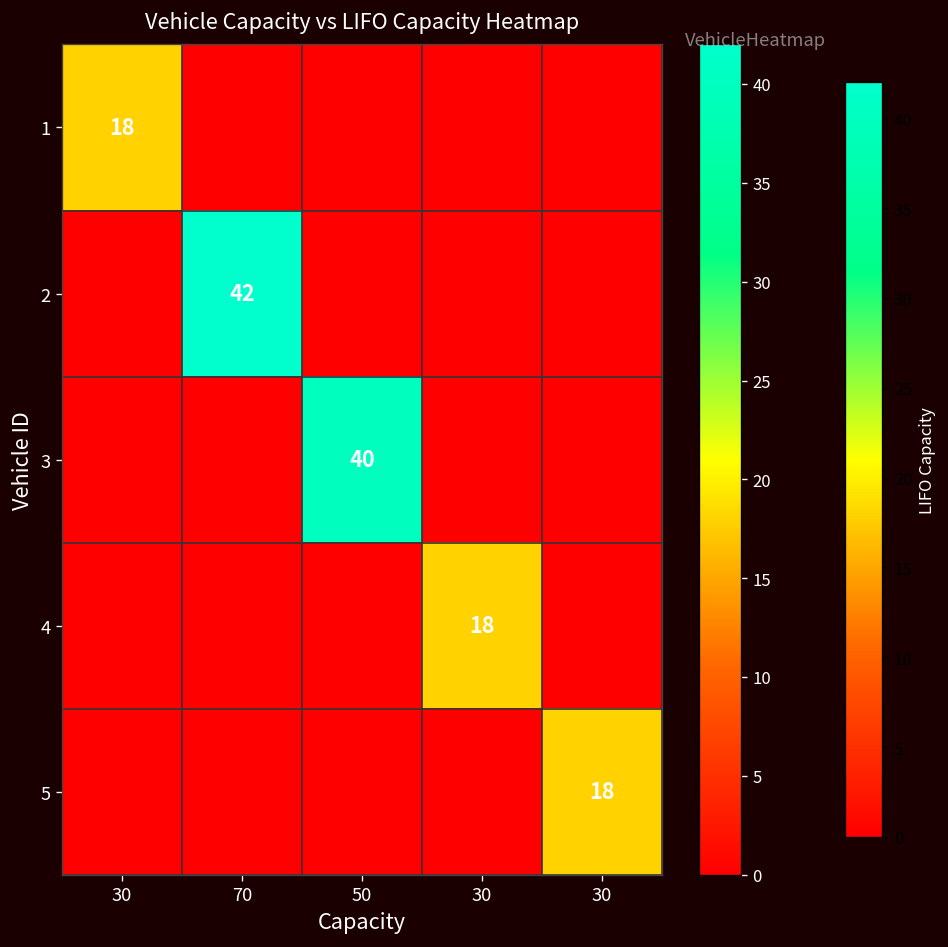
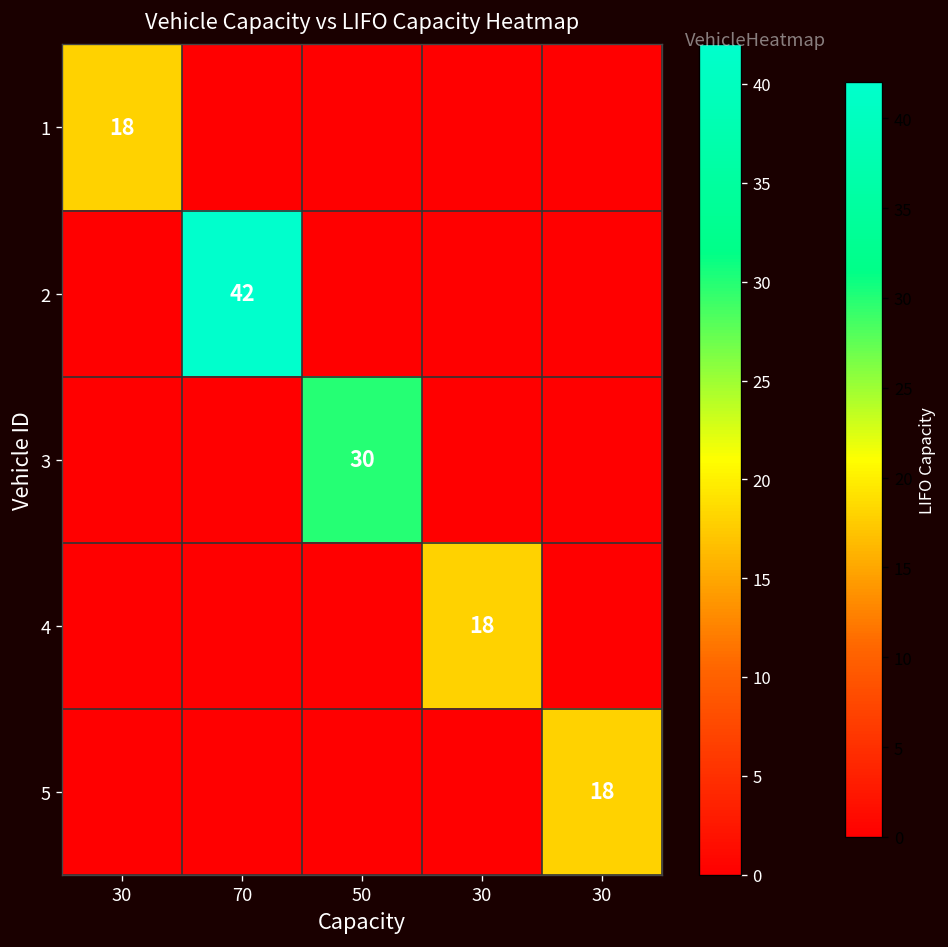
3, 50: 40 -> 30
